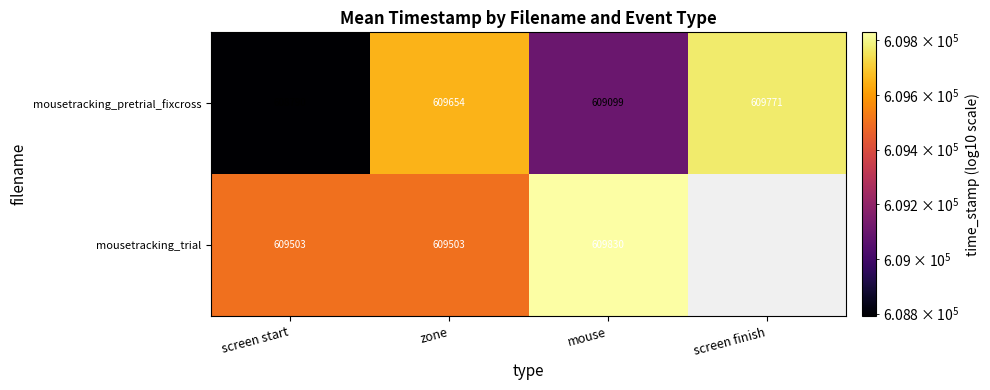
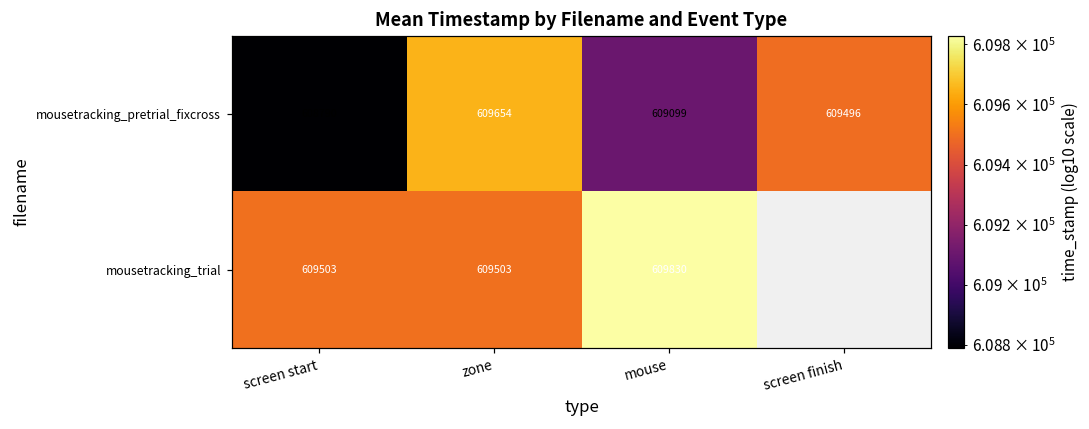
mousetracking_pretrial_fixcross, screen finish: 609771 -> 609496
